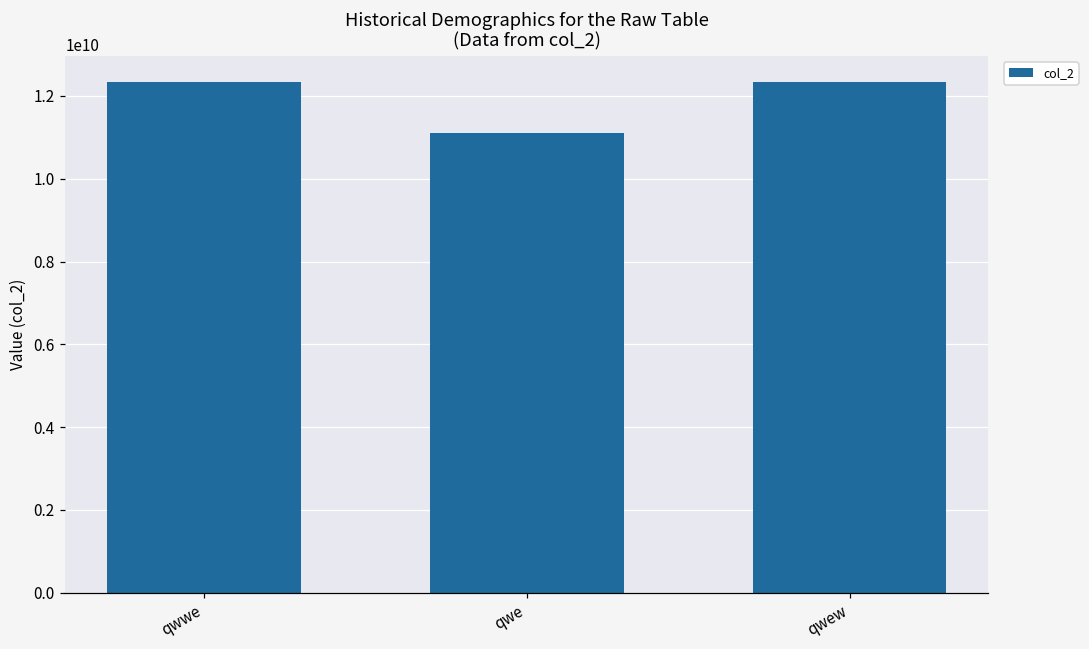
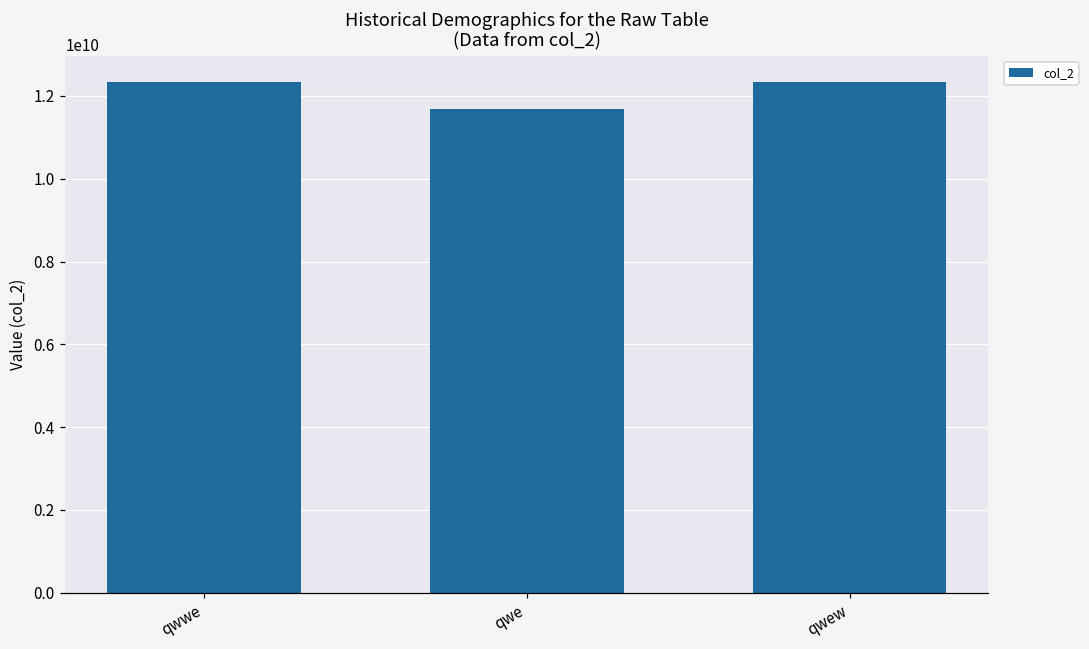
qwe: 11100000000 -> 11700000000
